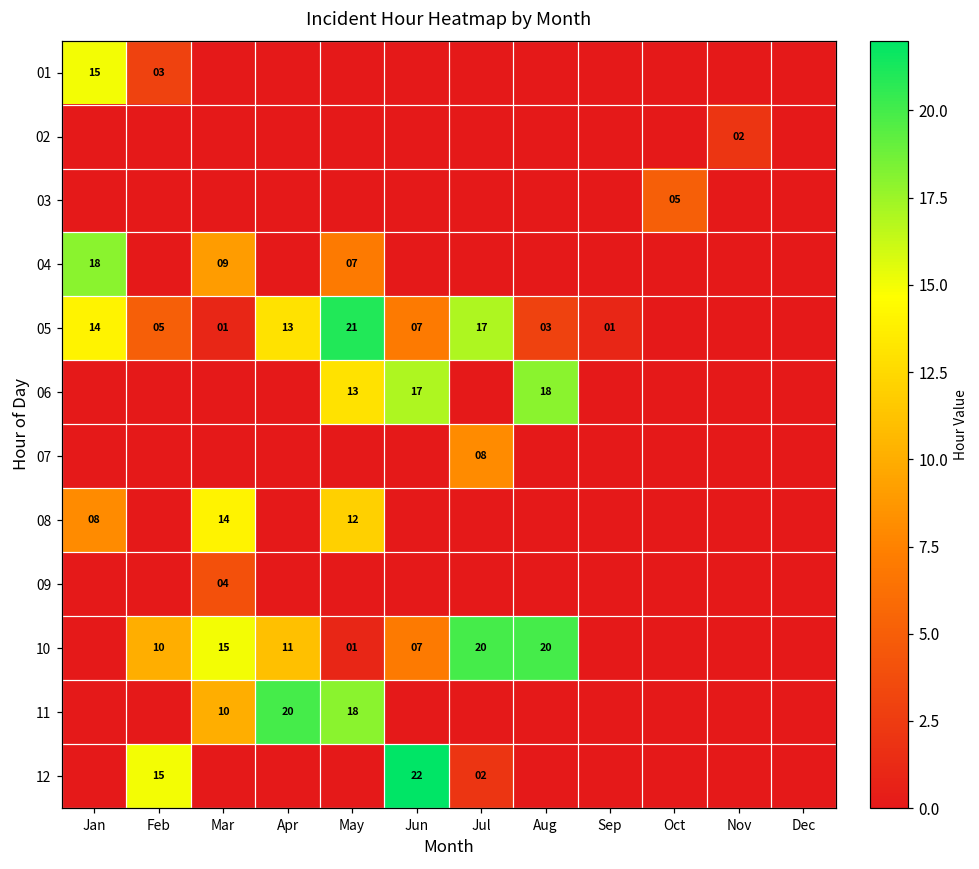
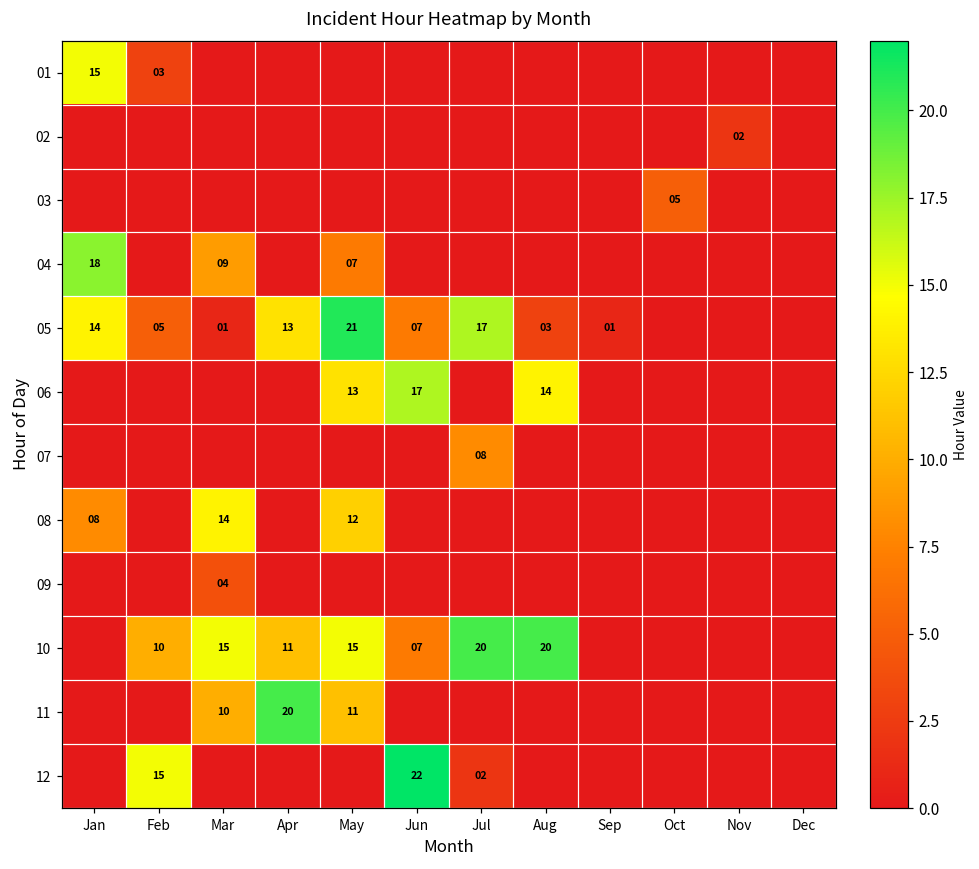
06, Aug: 18 -> 14
10, May: 01 -> 15
11, May: 18 -> 11
